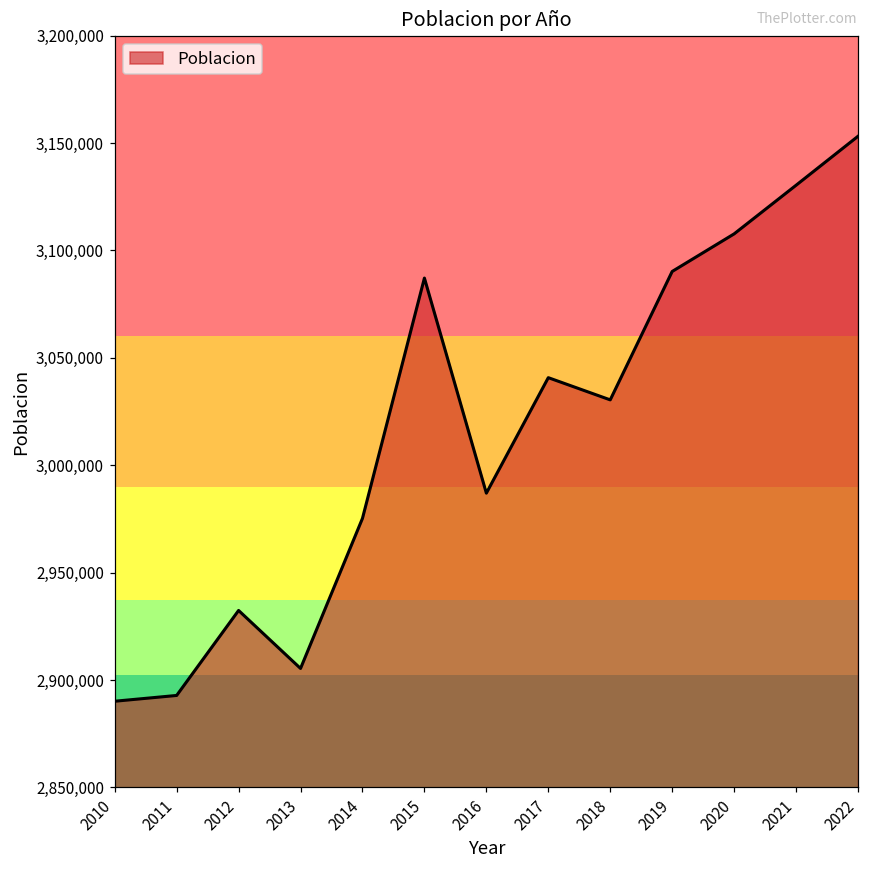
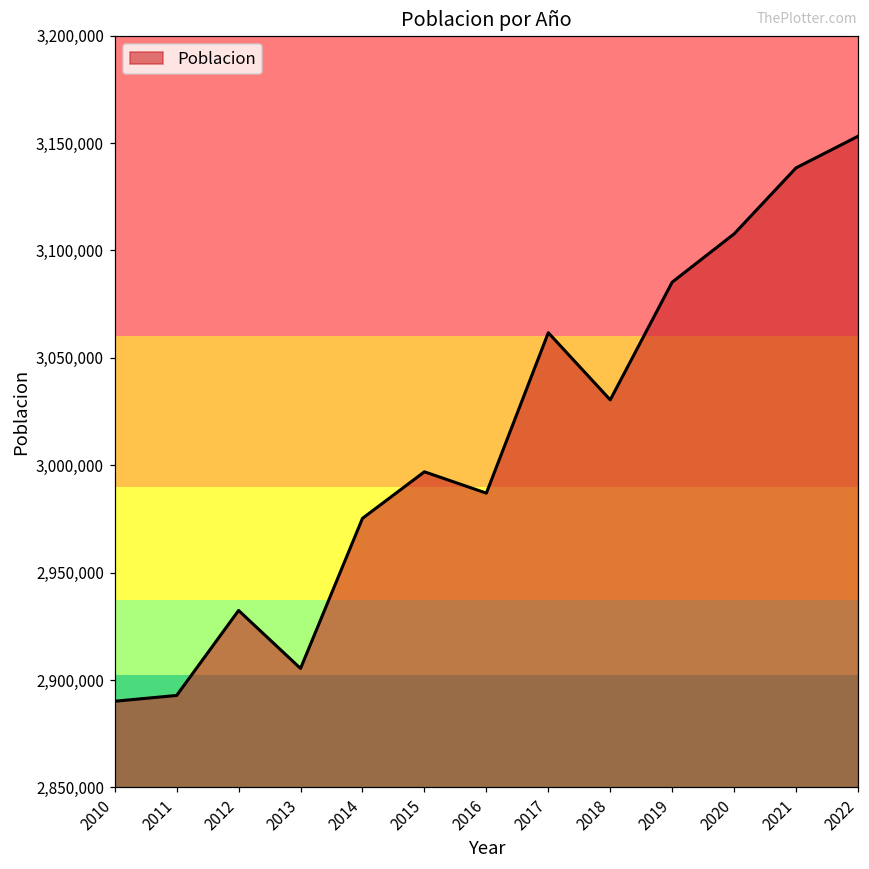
2015: 3,087,000 -> 2,997,000
2017: 3,041,000 -> 3,062,000
2019: 3,090,000 -> 3,085,000
2021: 3,130,000 -> 3,138,000
